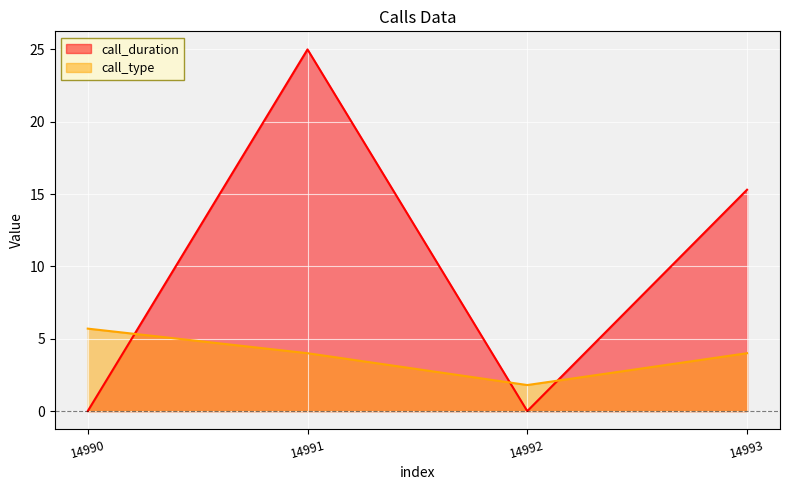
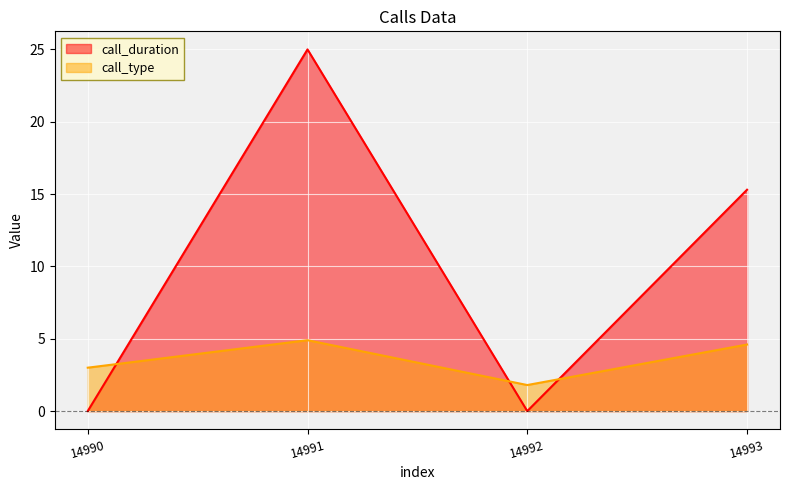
call_type, 14990: 5.7 -> 3.0
call_type, 14991: 4.0 -> 4.9
call_type, 14993: 4.0 -> 4.6
